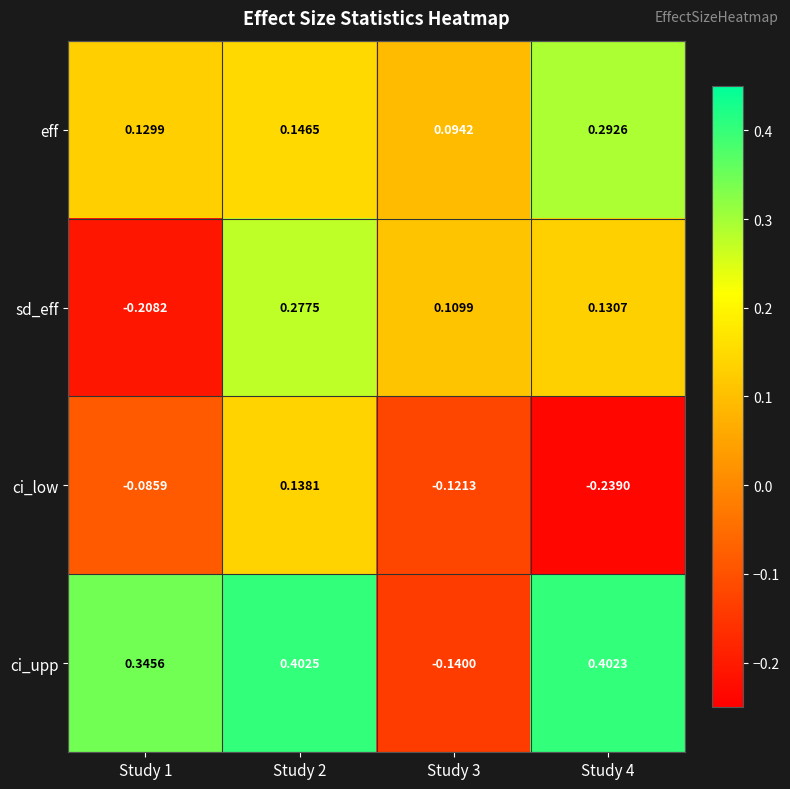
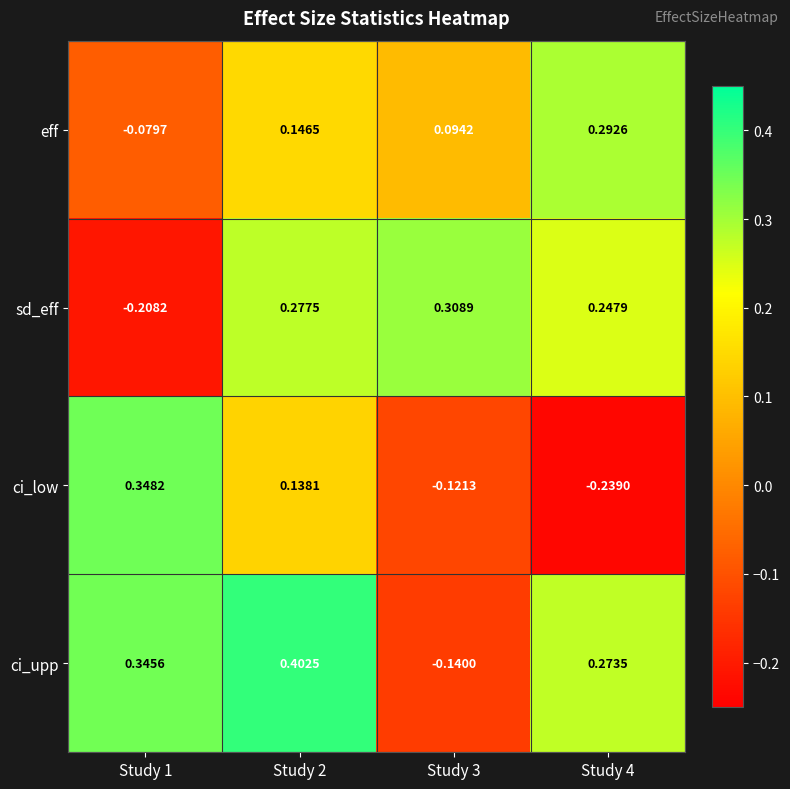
eff, Study 1: 0.1299 -> -0.0797
sd_eff, Study 3: 0.1099 -> 0.3089
sd_eff, Study 4: 0.1307 -> 0.2479
ci_low, Study 1: -0.0859 -> 0.3482
ci_upp, Study 4: 0.4023 -> 0.2735
